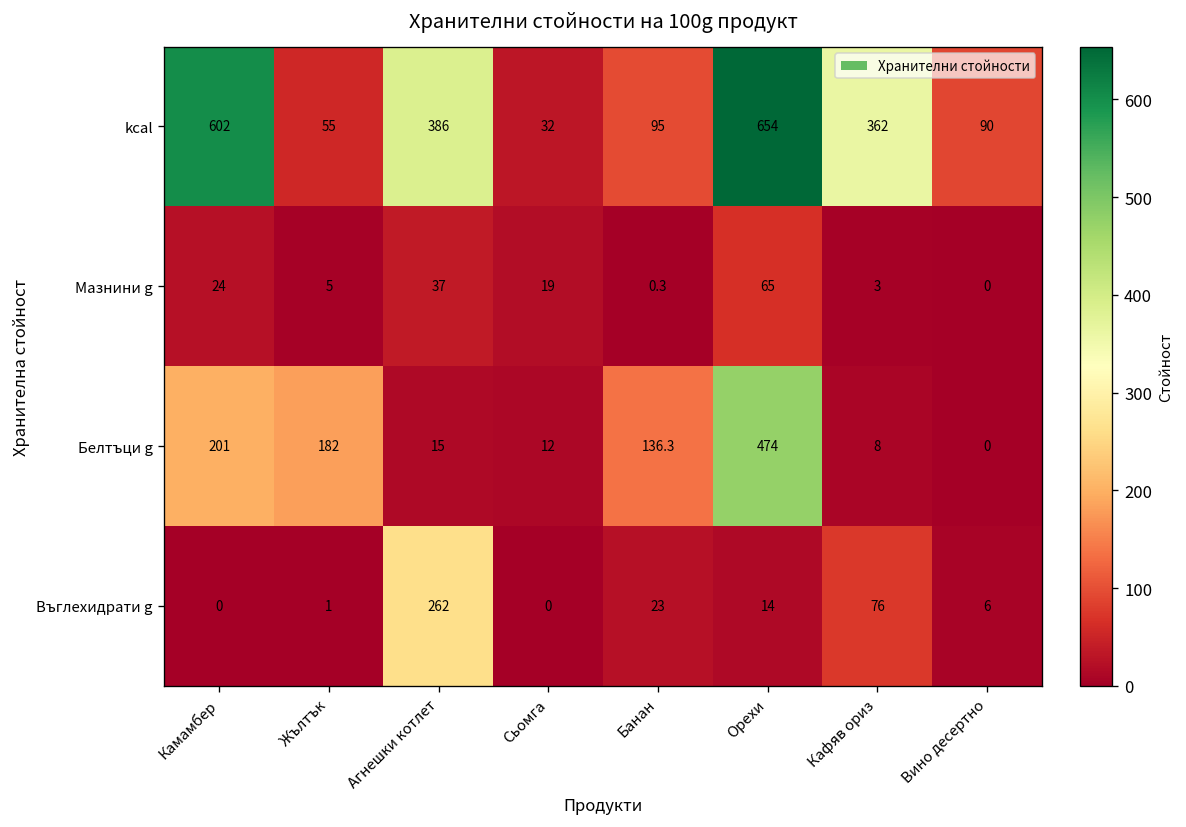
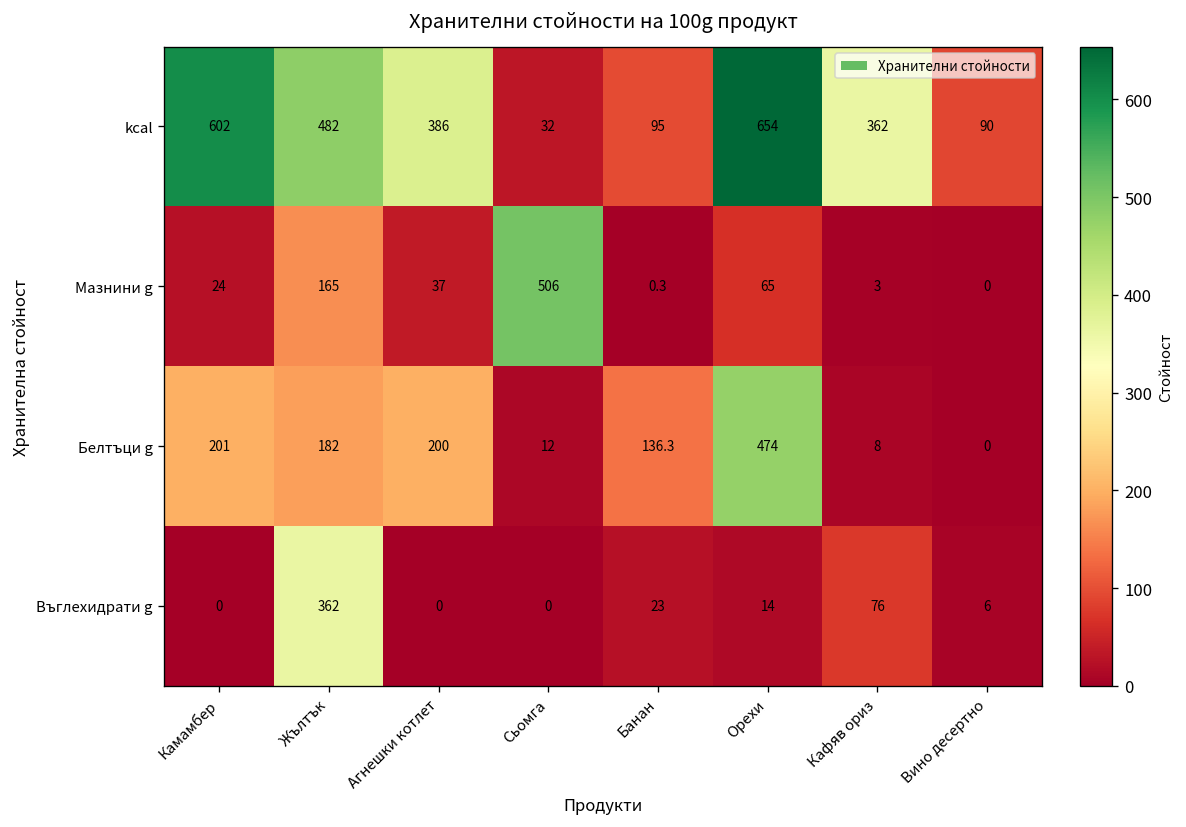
kcal, Жълтък: 55 -> 482
Мазнини g, Жълтък: 5 -> 165
Мазнини g, Сьомга: 19 -> 506
Белтъци g, Агнешки котлет: 15 -> 200
Въглехидрати g, Жълтък: 1 -> 362
Въглехидрати g, Агнешки котлет: 262 -> 0
